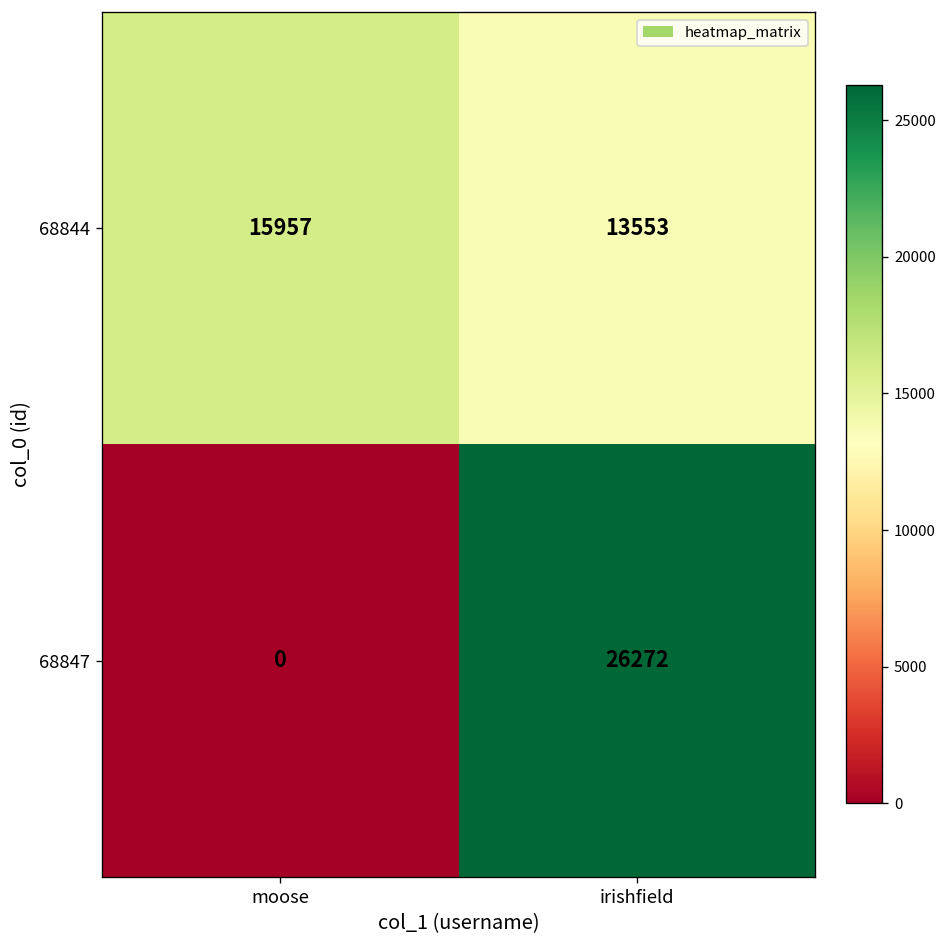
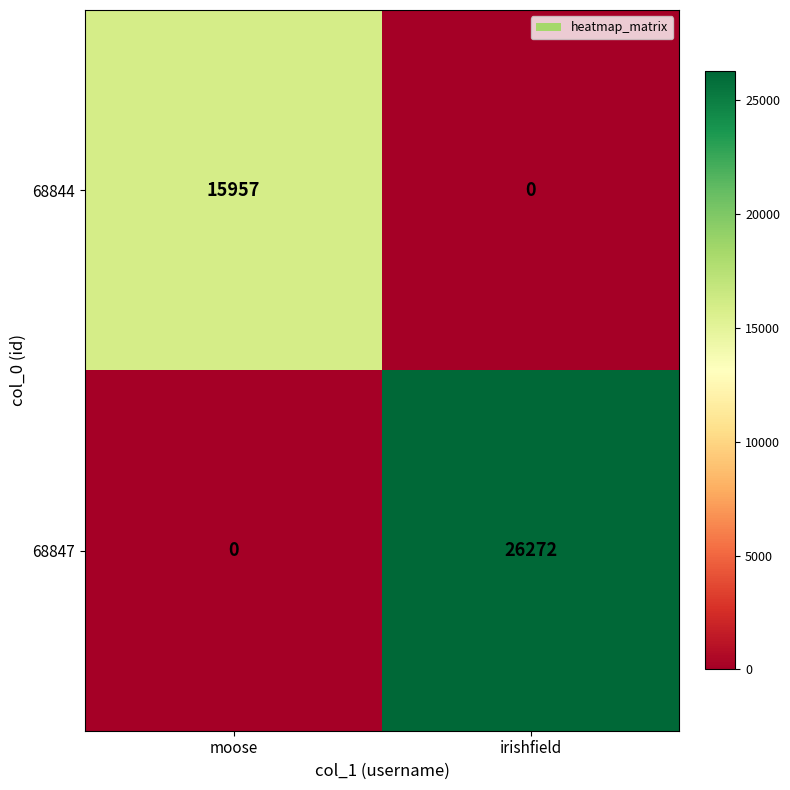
68844, irishfield: 13553 -> 0
